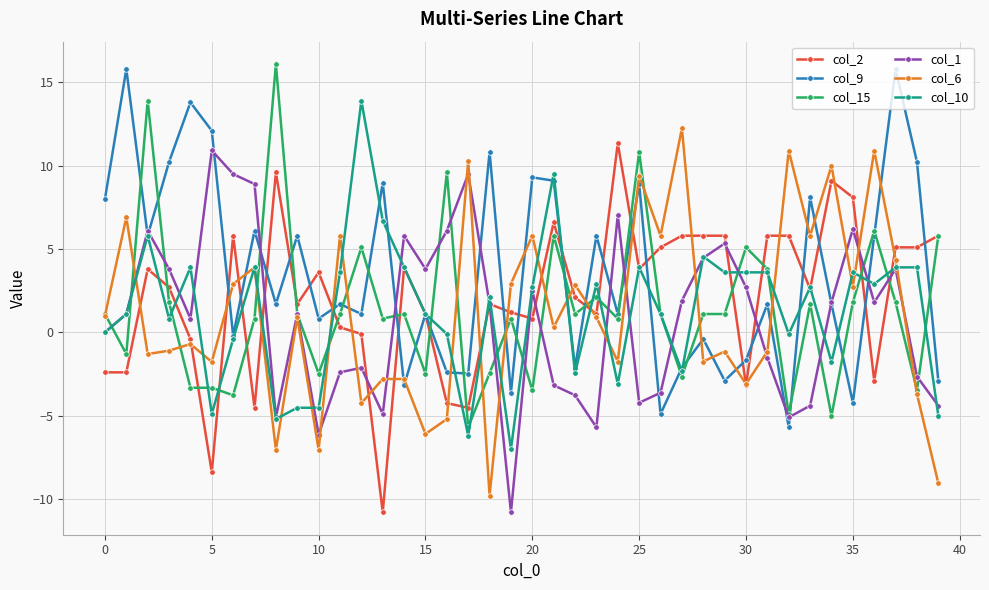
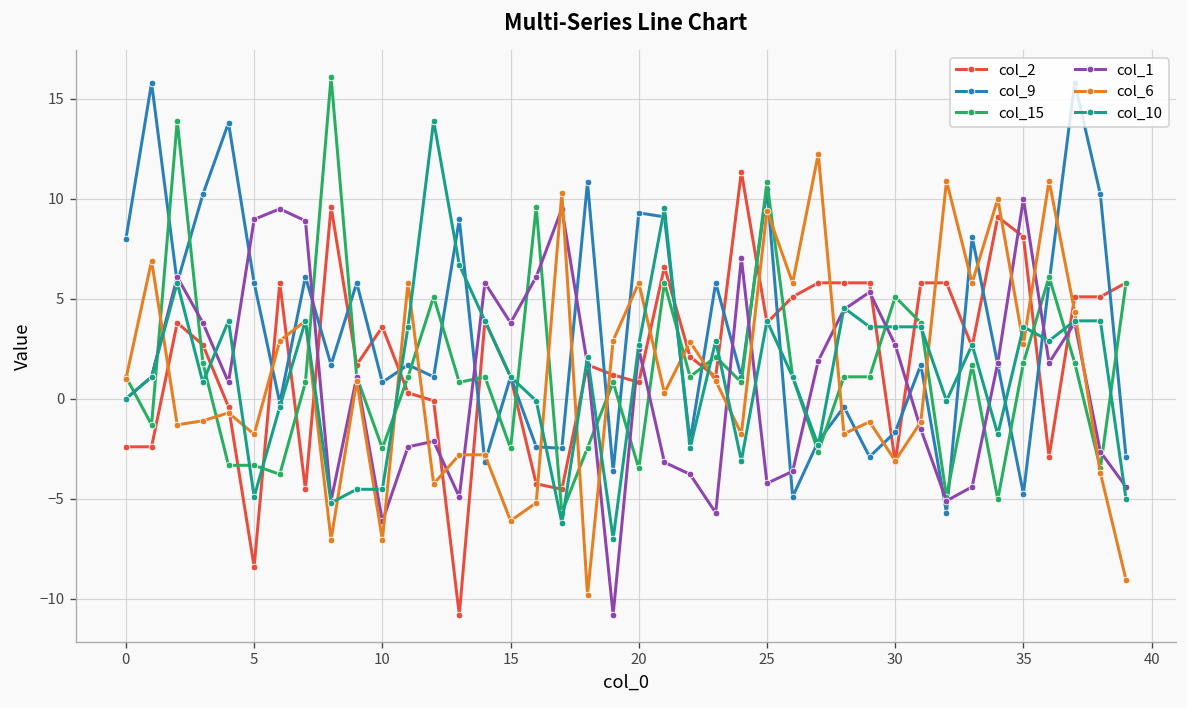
col_9, 5: 12.1 -> 5.8
col_1, 5: 10.9 -> 9.0
col_9, 25: 8.9 -> 10.5
col_9, 35: -4.2 -> -4.7
col_1, 35: 6.2 -> 10.0
